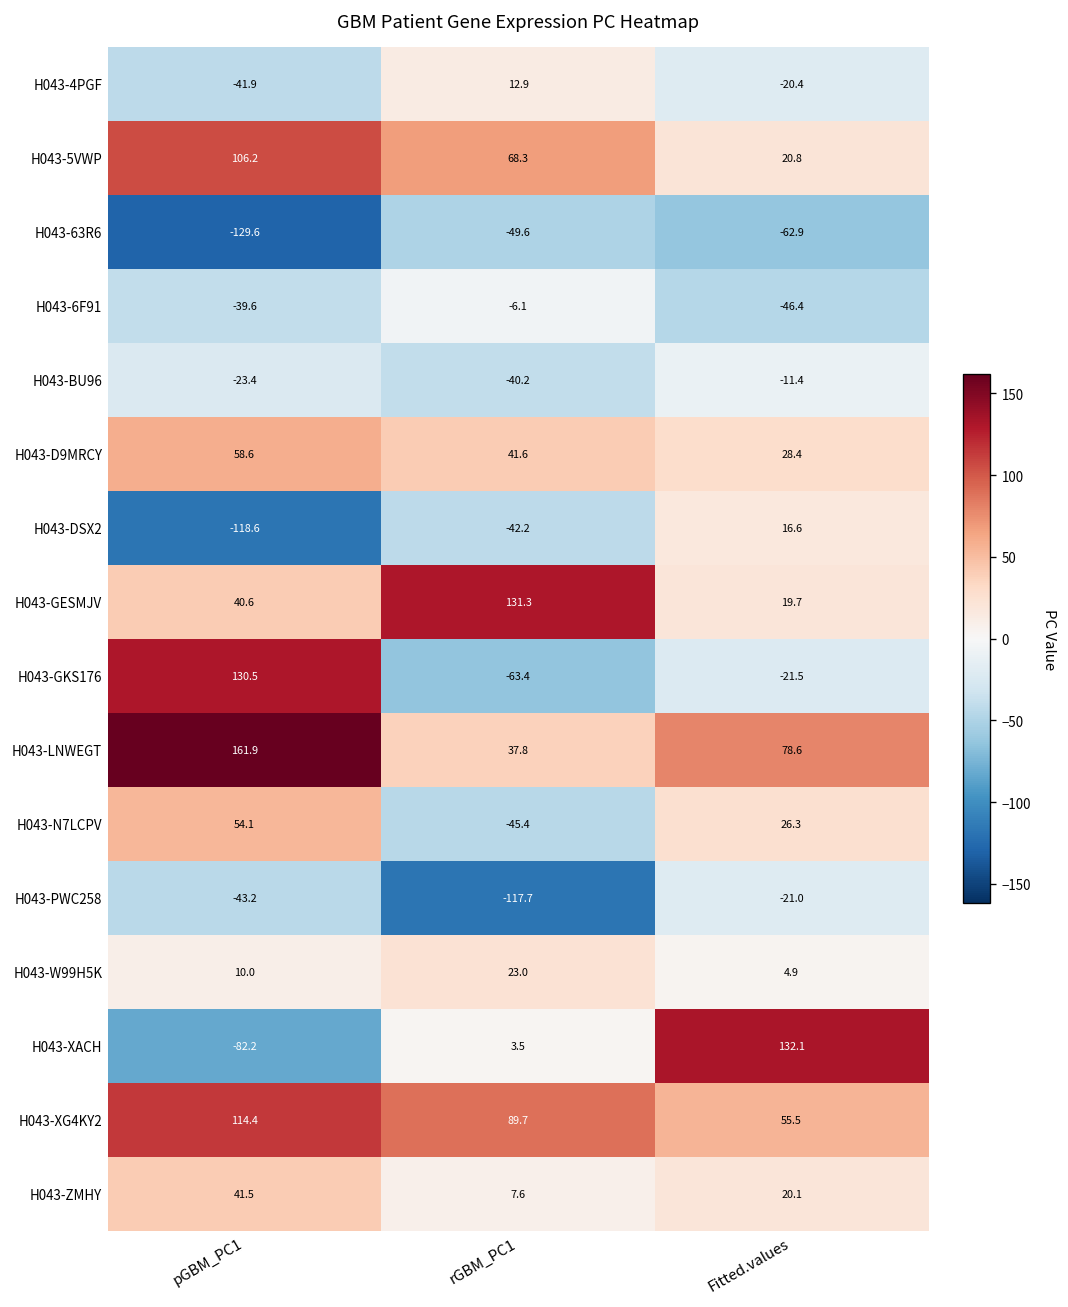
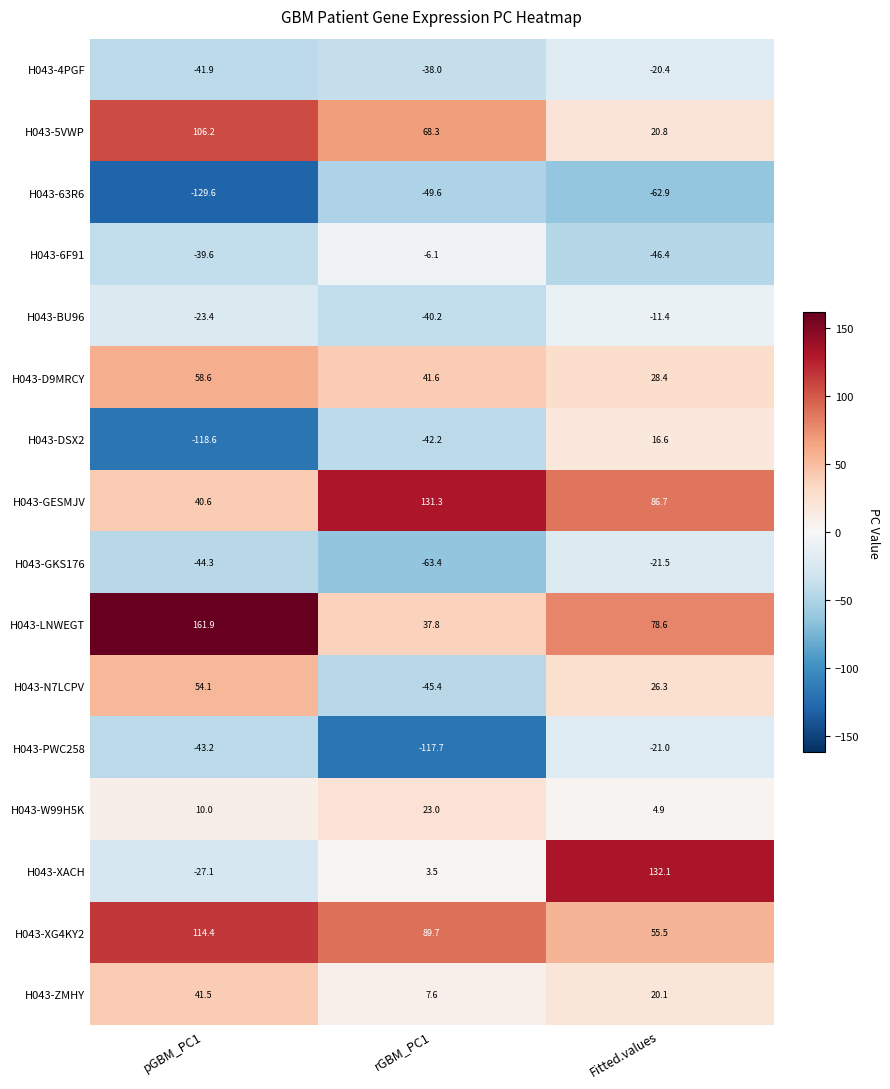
H043-4PGF, rGBM_PC1: 12.9 -> -38.0
H043-GESMJV, Fitted.values: 19.7 -> 86.7
H043-GKS176, pGBM_PC1: 130.5 -> -44.3
H043-XACH, pGBM_PC1: -82.2 -> -27.1
